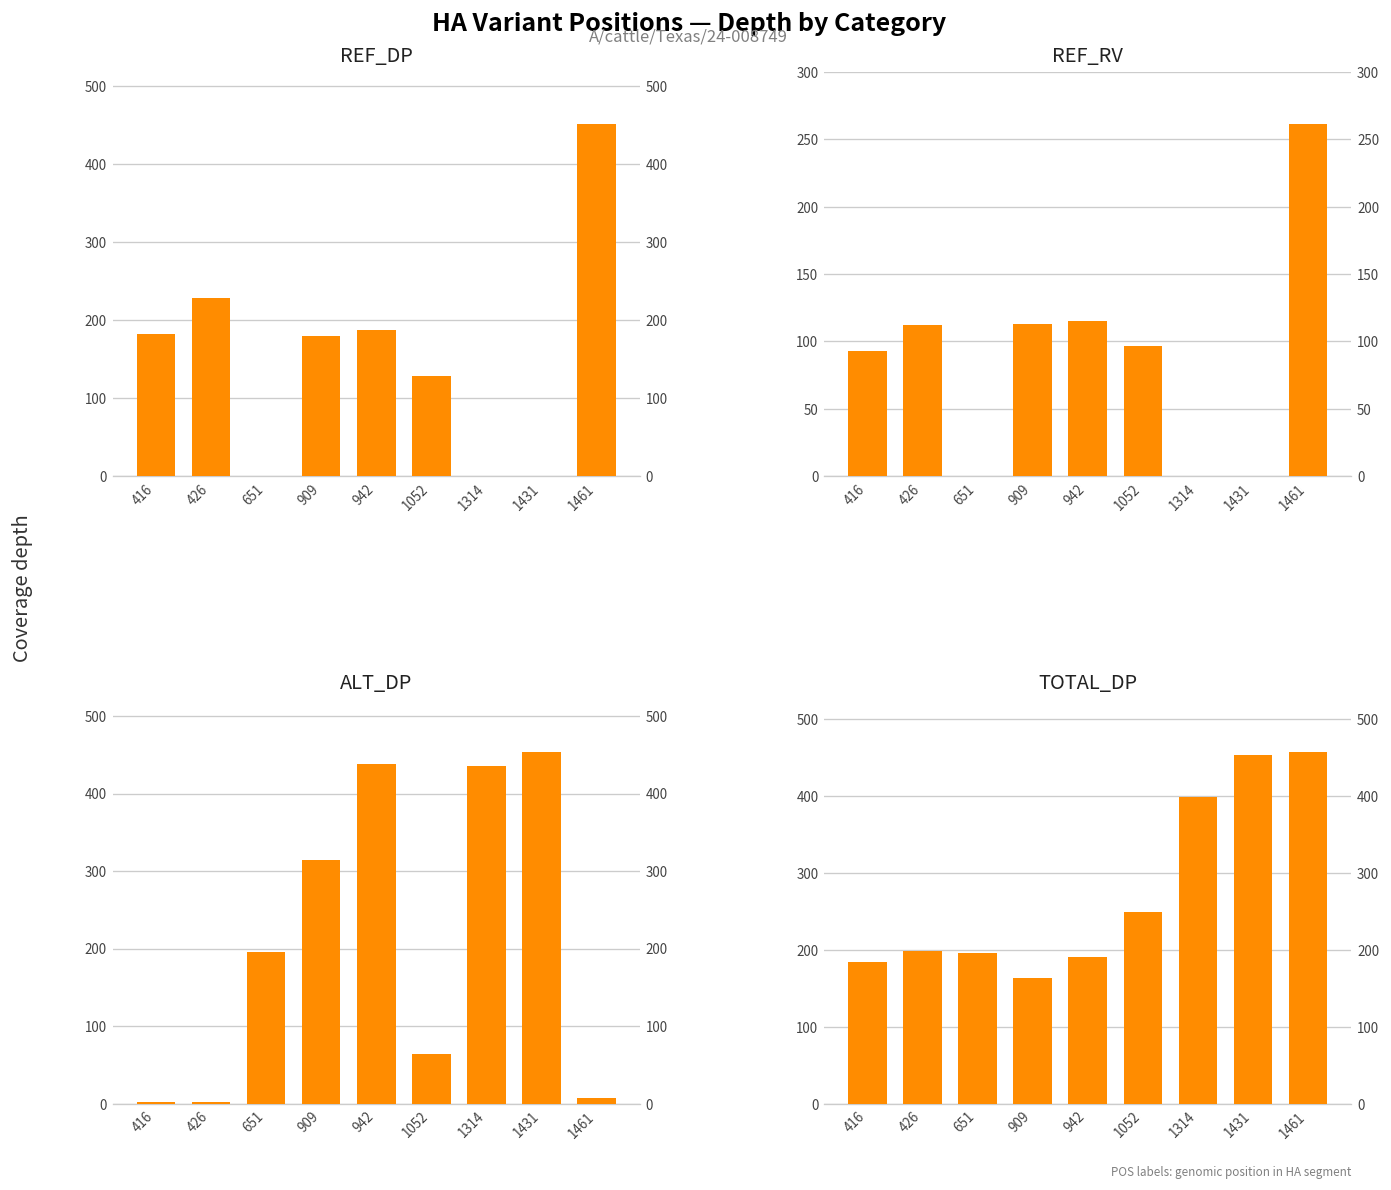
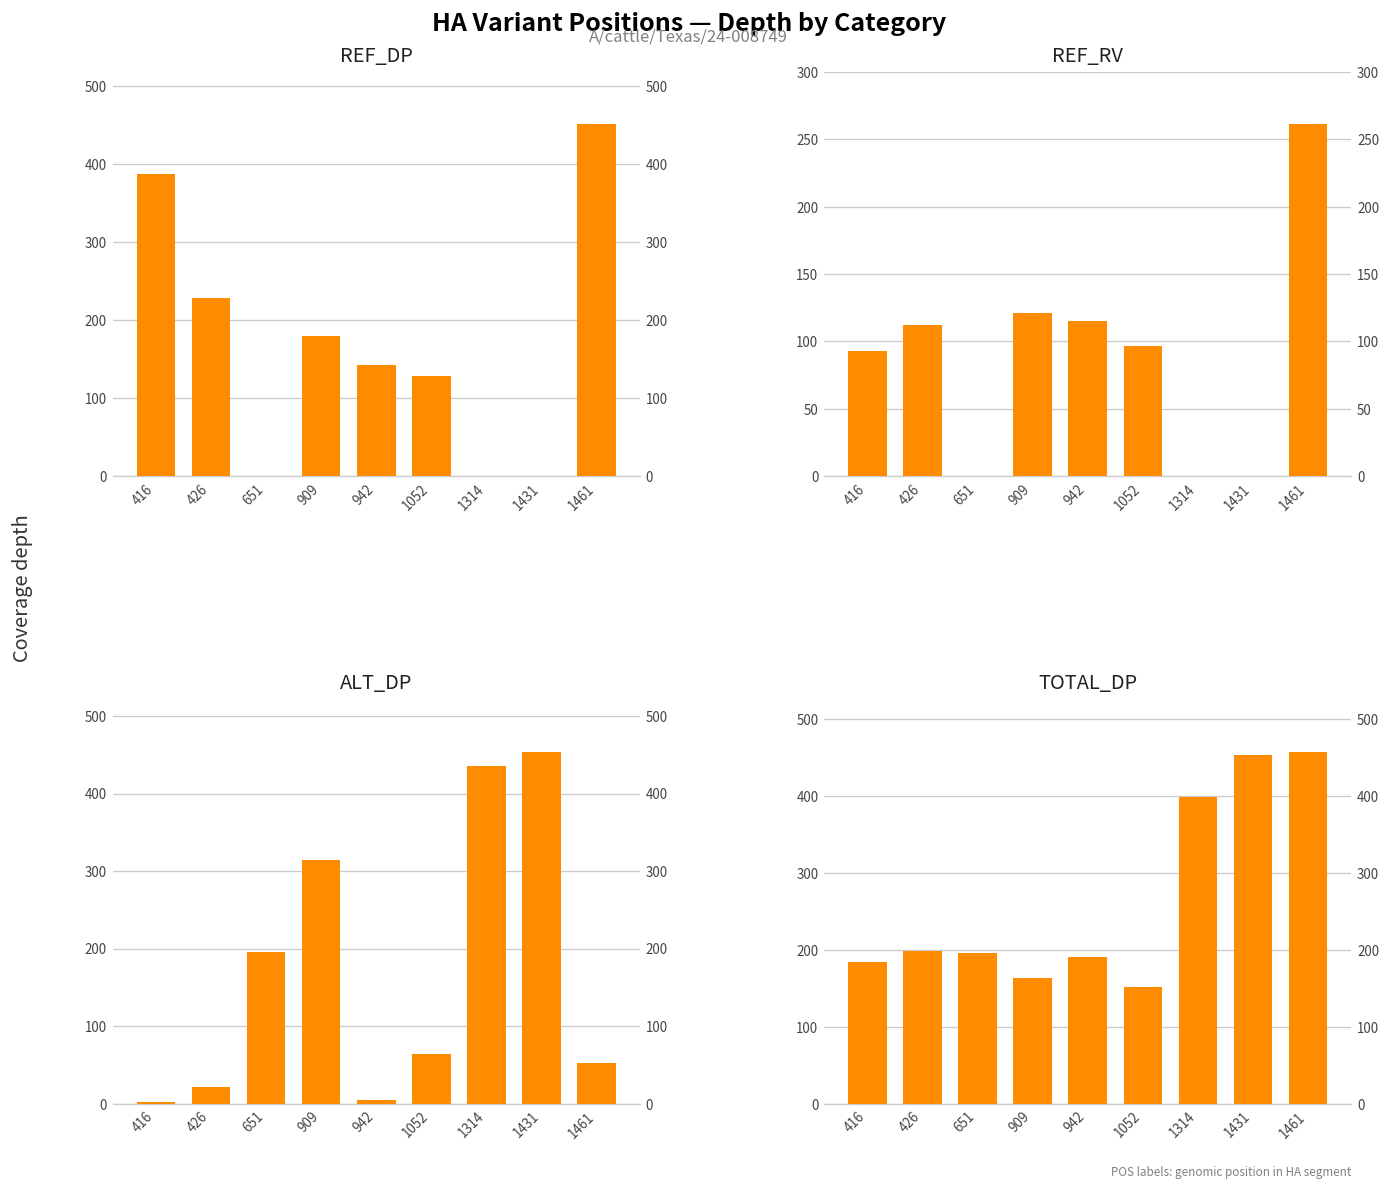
REF_DP, 416: 180 -> 390
REF_DP, 942: 190 -> 140
REF_RV, 909: 113 -> 121
ALT_DP, 426: 0 -> 20
ALT_DP, 942: 440 -> 0
ALT_DP, 1461: 10 -> 50
TOTAL_DP, 1052: 250 -> 150
